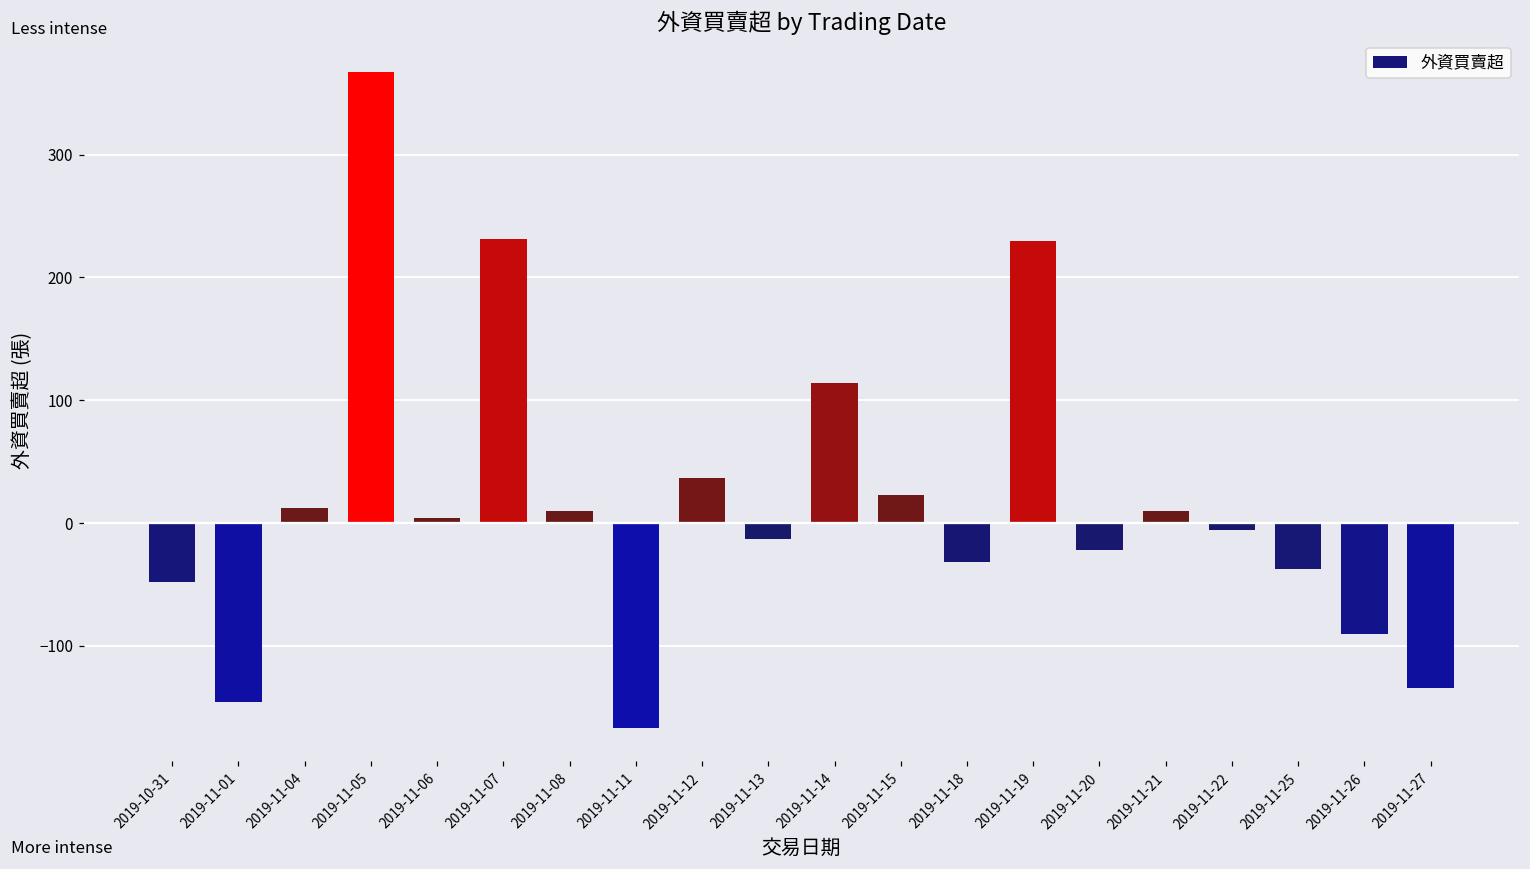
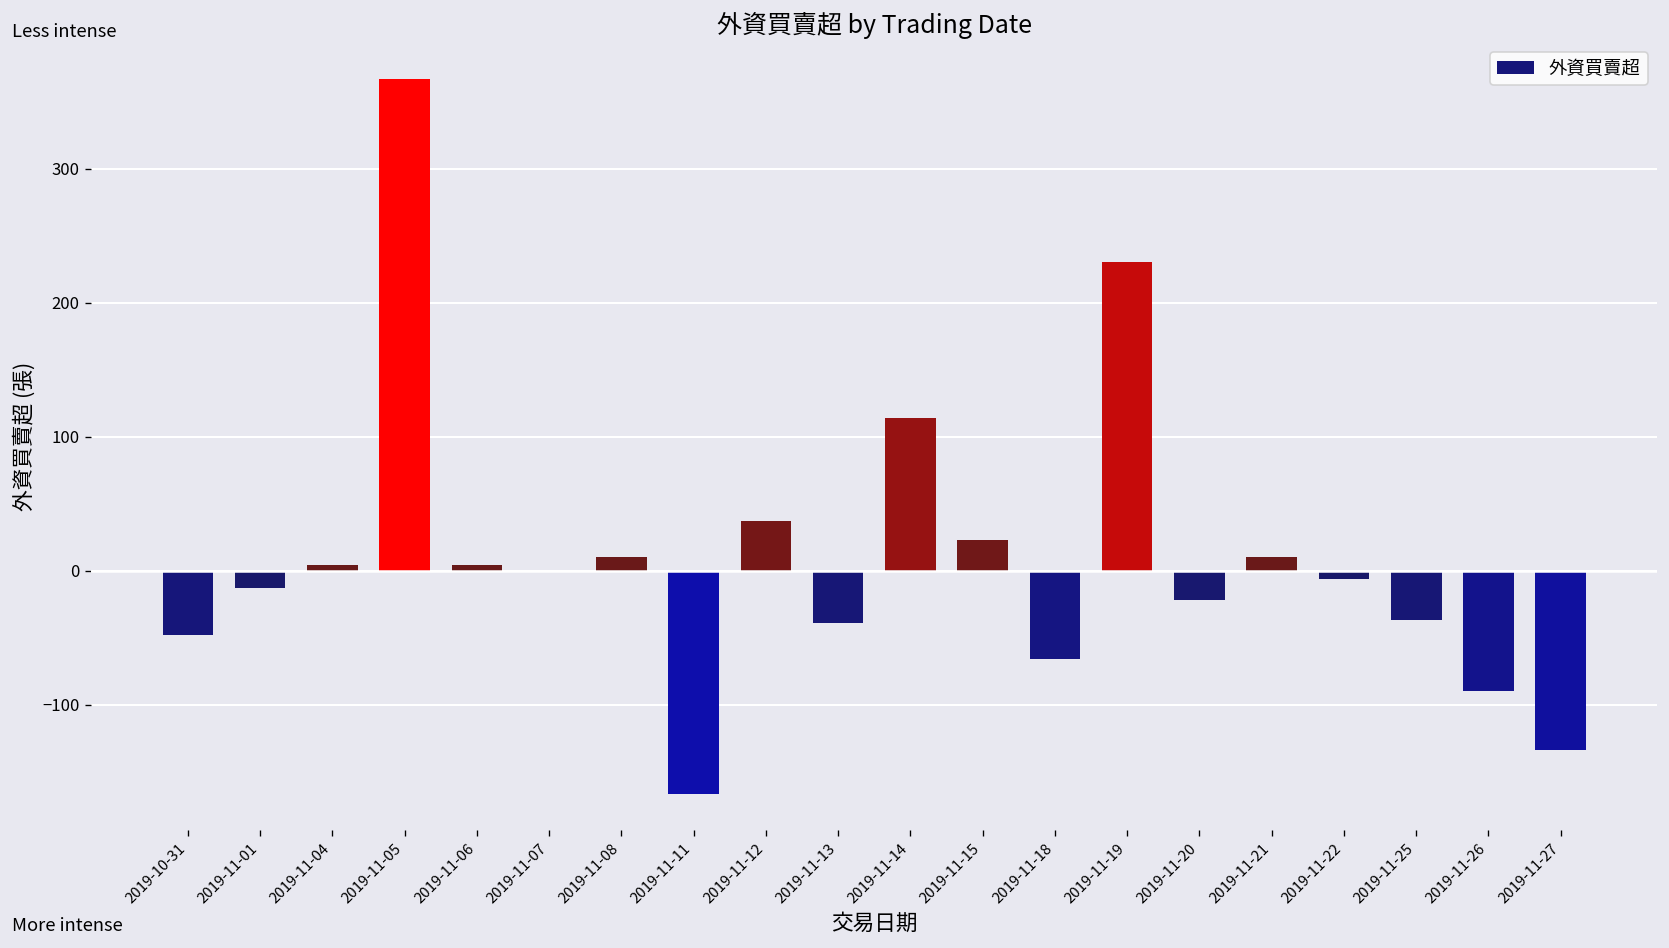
2019-11-01: -146 -> -13
2019-11-04: 12 -> 4
2019-11-07: 231 -> 0
2019-11-13: -13 -> -39
2019-11-18: -32 -> -66
